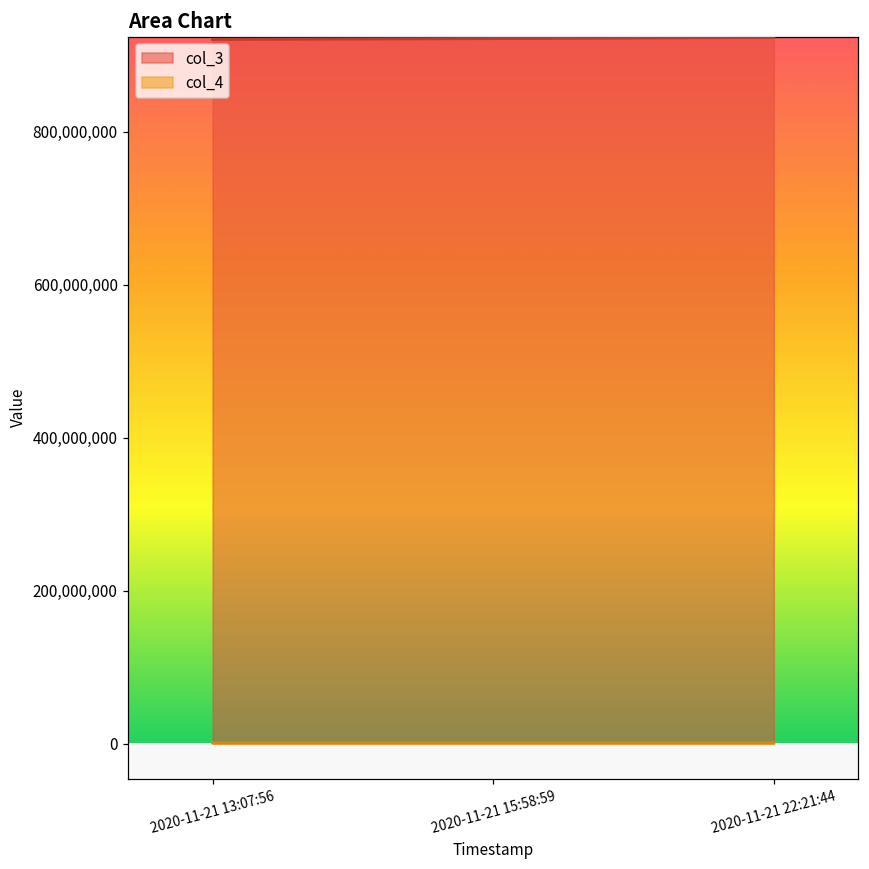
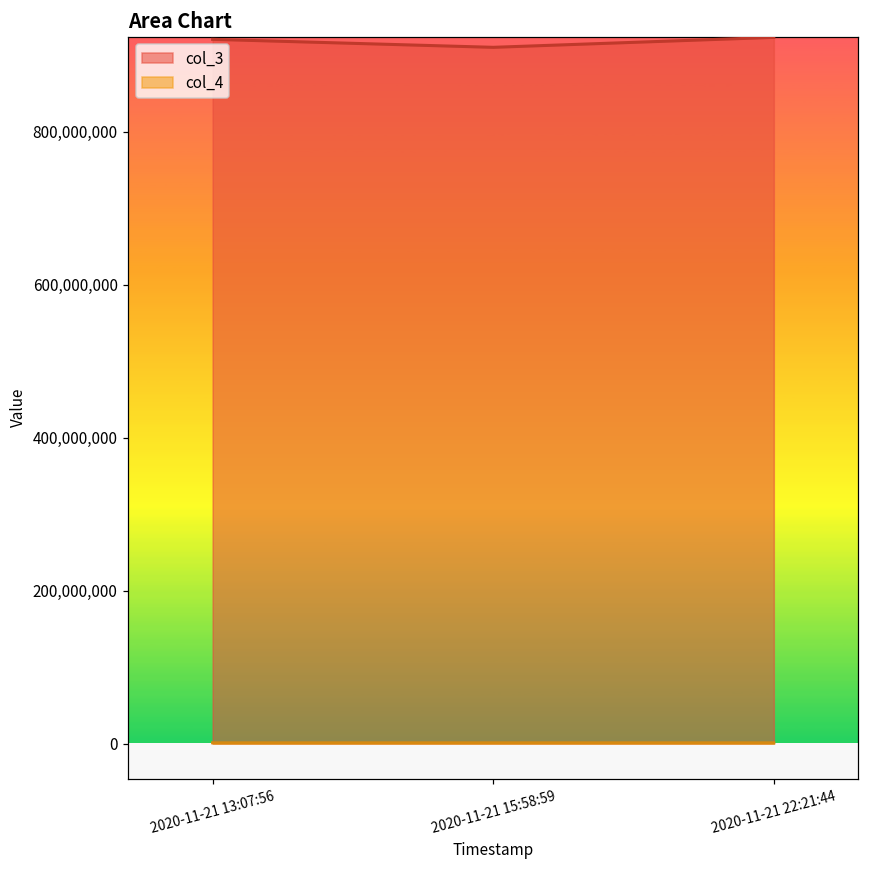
col_3, 2020-11-21 15:58:59: 920,000,000 -> 910,000,000
